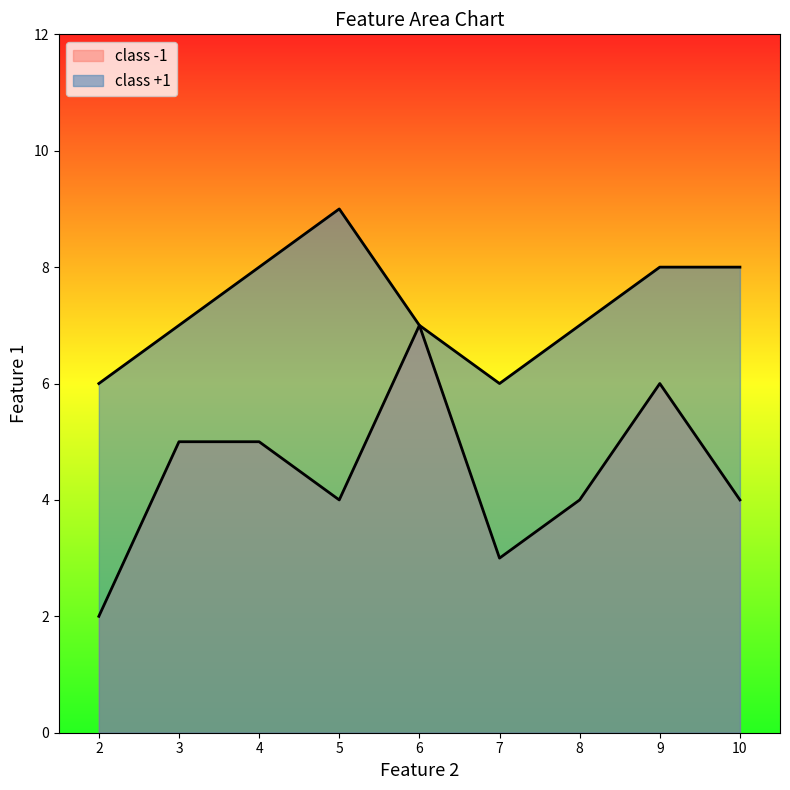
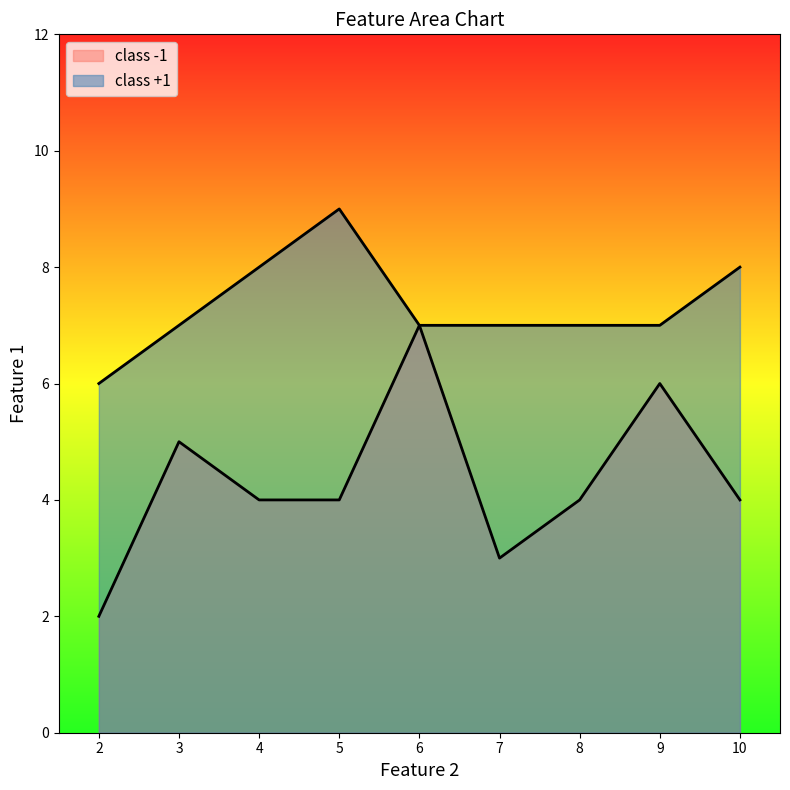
class -1, 4: 5 -> 4
class +1, 7: 6 -> 7
class +1, 9: 8 -> 7
